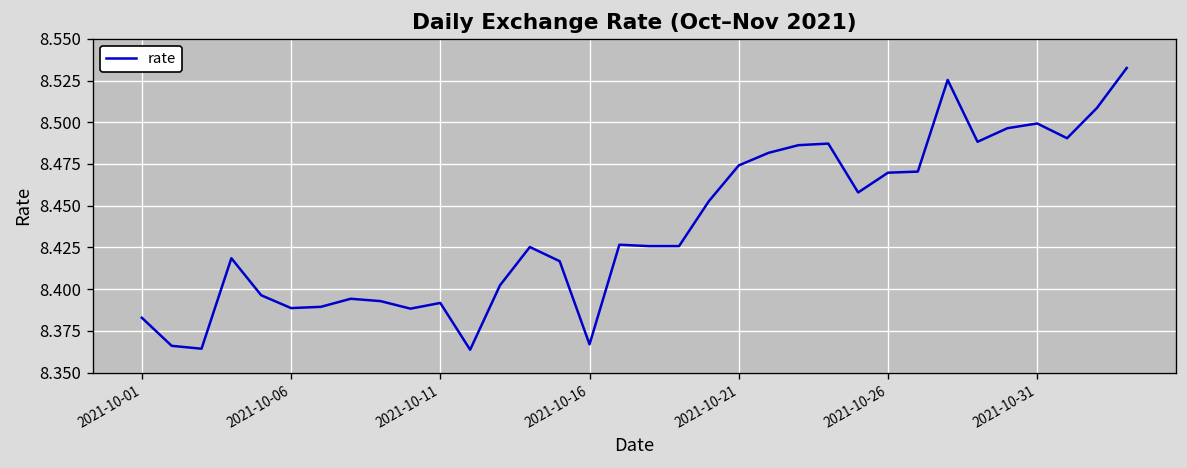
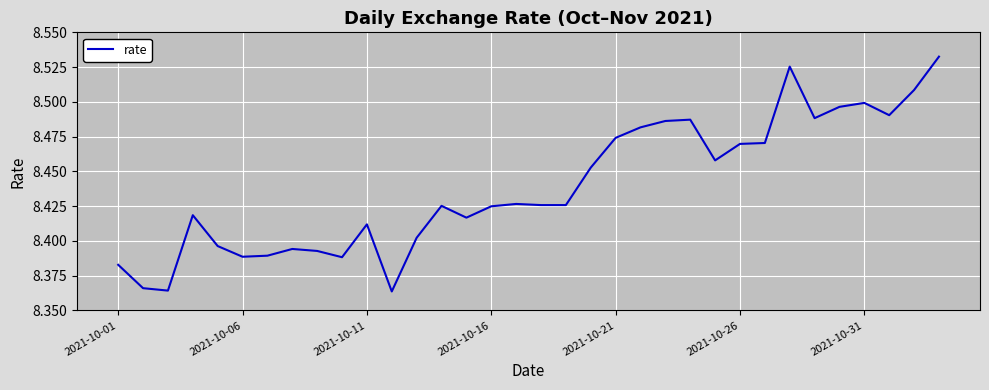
2021-10-11: 8.392 -> 8.412
2021-10-16: 8.367 -> 8.425
